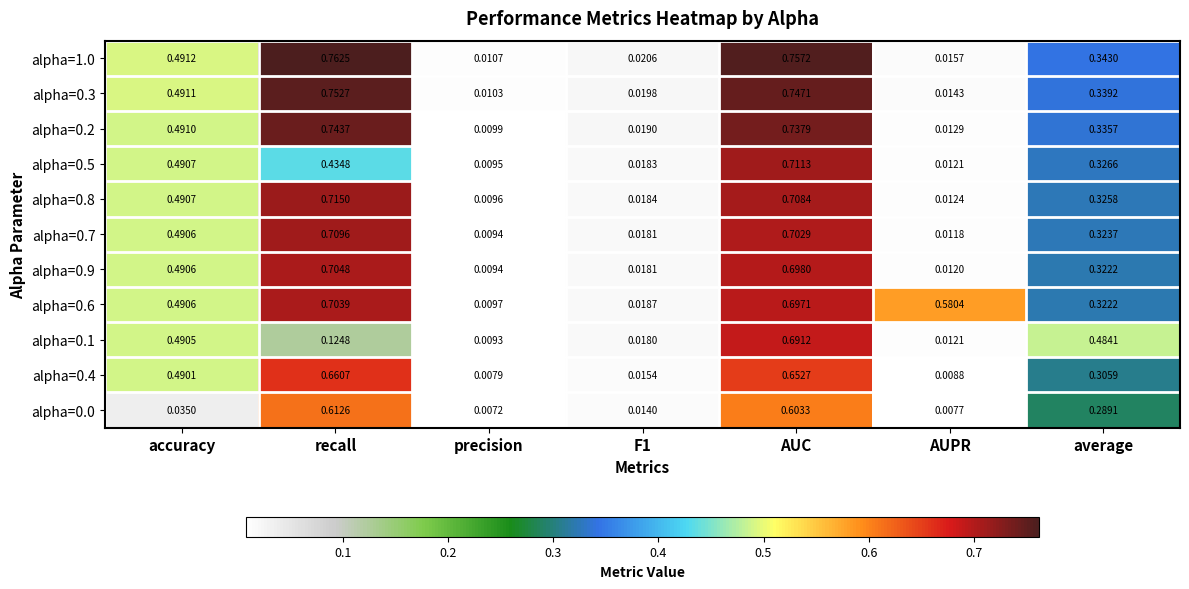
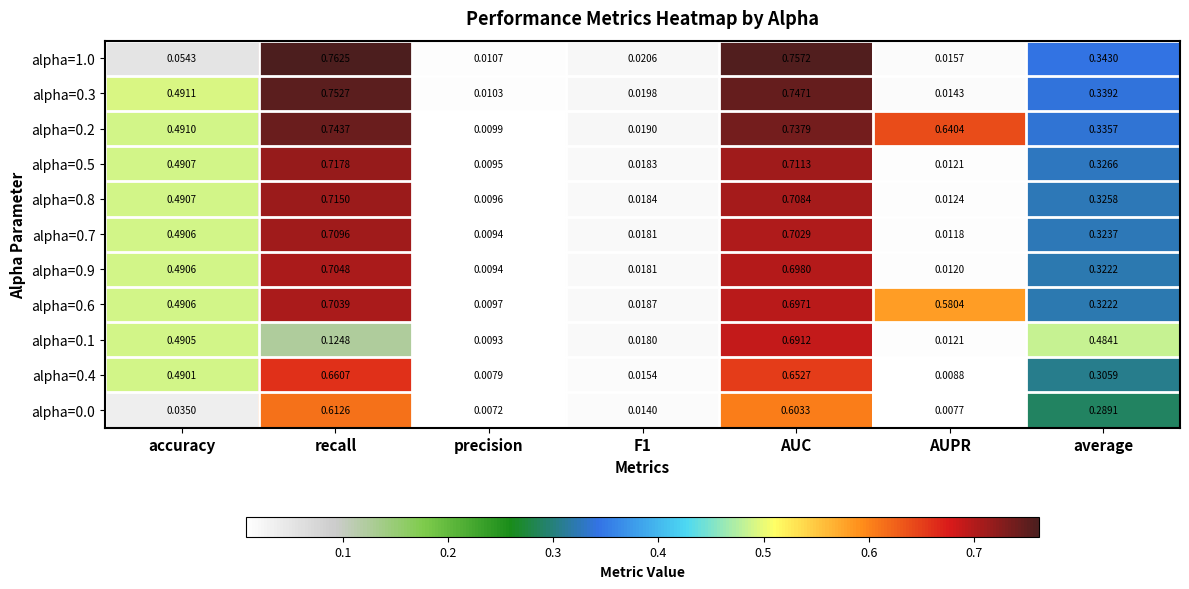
alpha=1.0, accuracy: 0.4912 -> 0.0543
alpha=0.2, AUPR: 0.0129 -> 0.6404
alpha=0.5, recall: 0.4348 -> 0.7178
